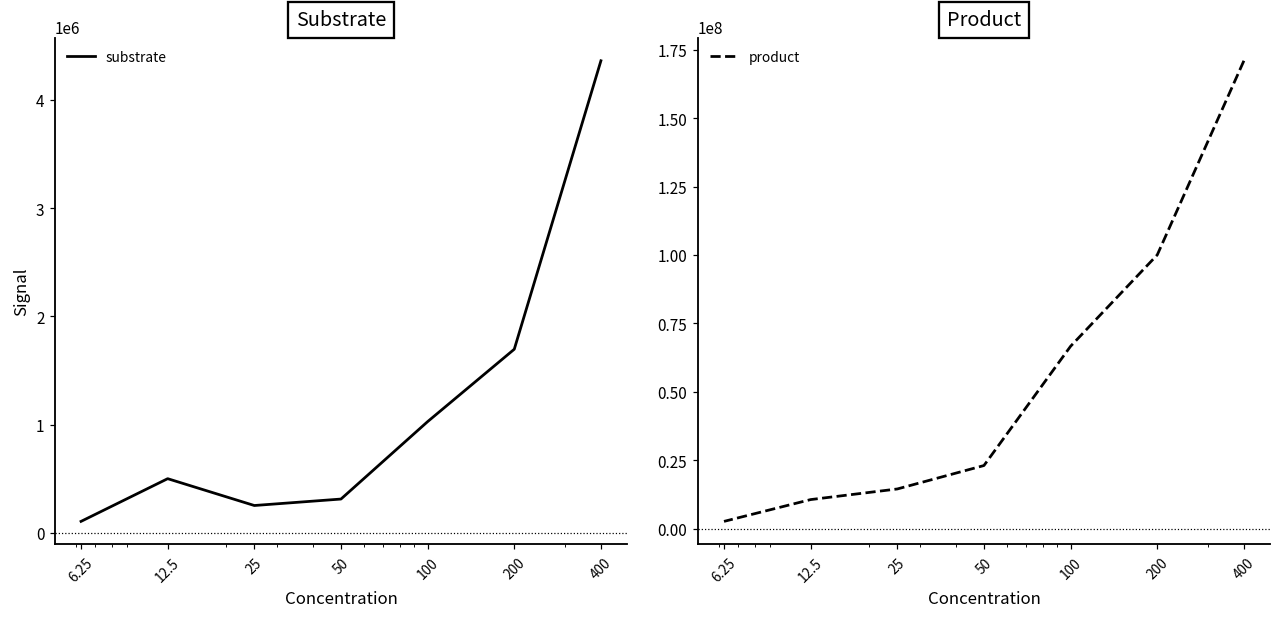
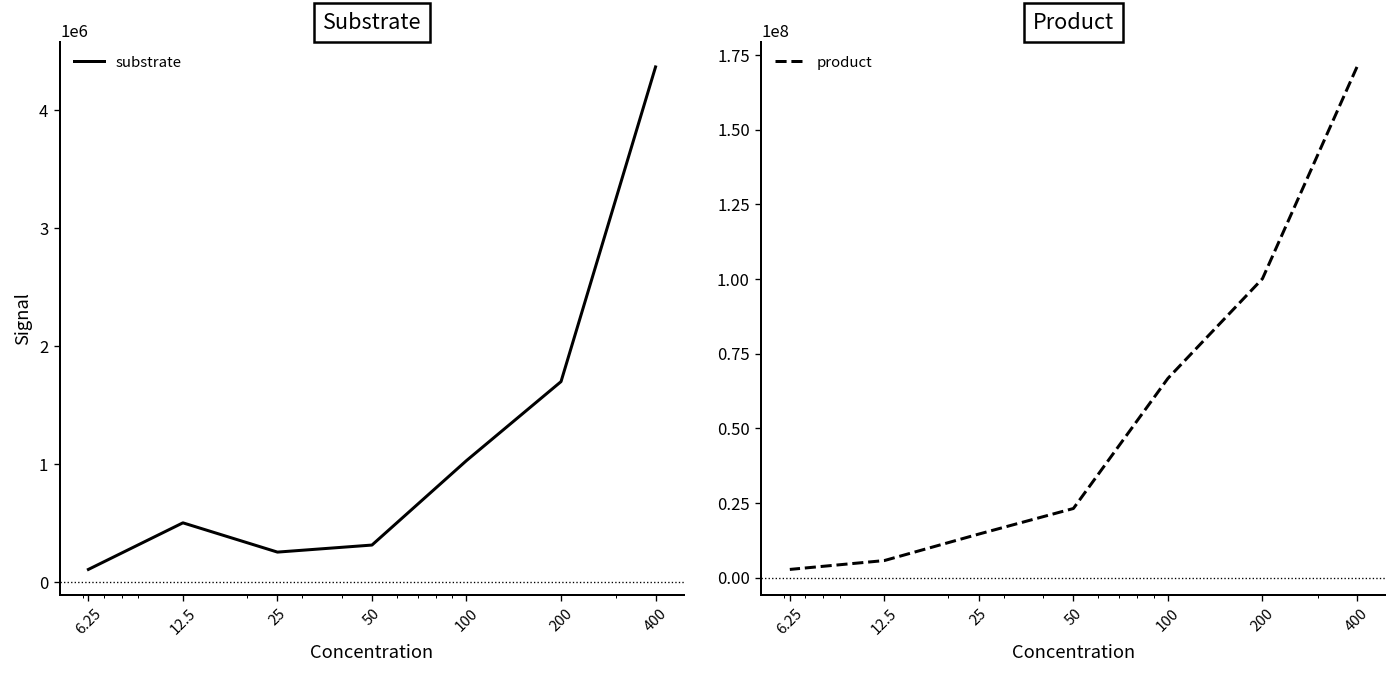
Product, 12.5: 11000000 -> 6000000
